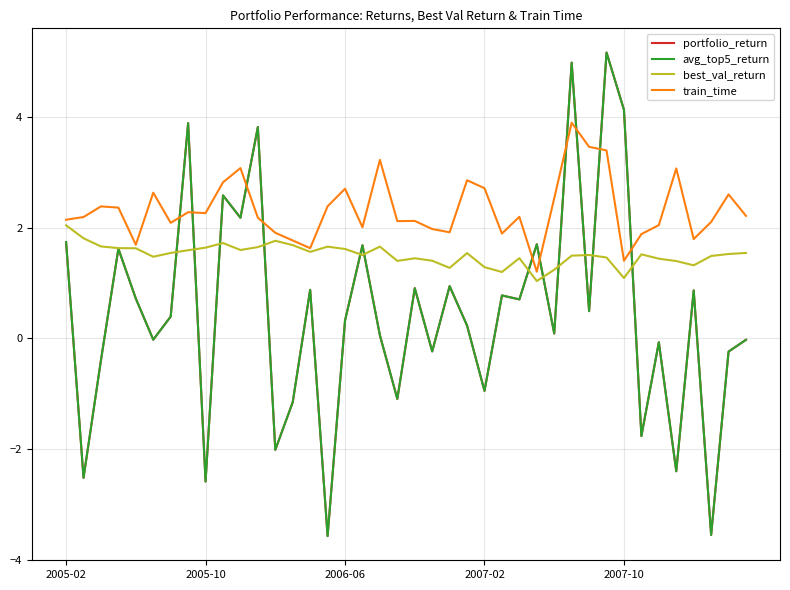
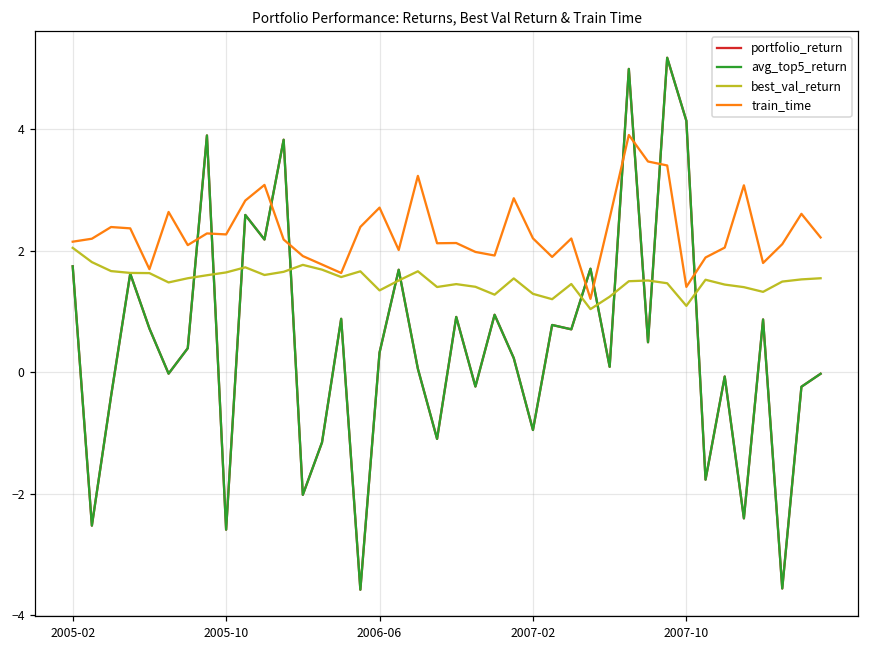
best_val_return, 2006-06: 1.6 -> 1.3
train_time, 2007-02: 2.7 -> 2.2
